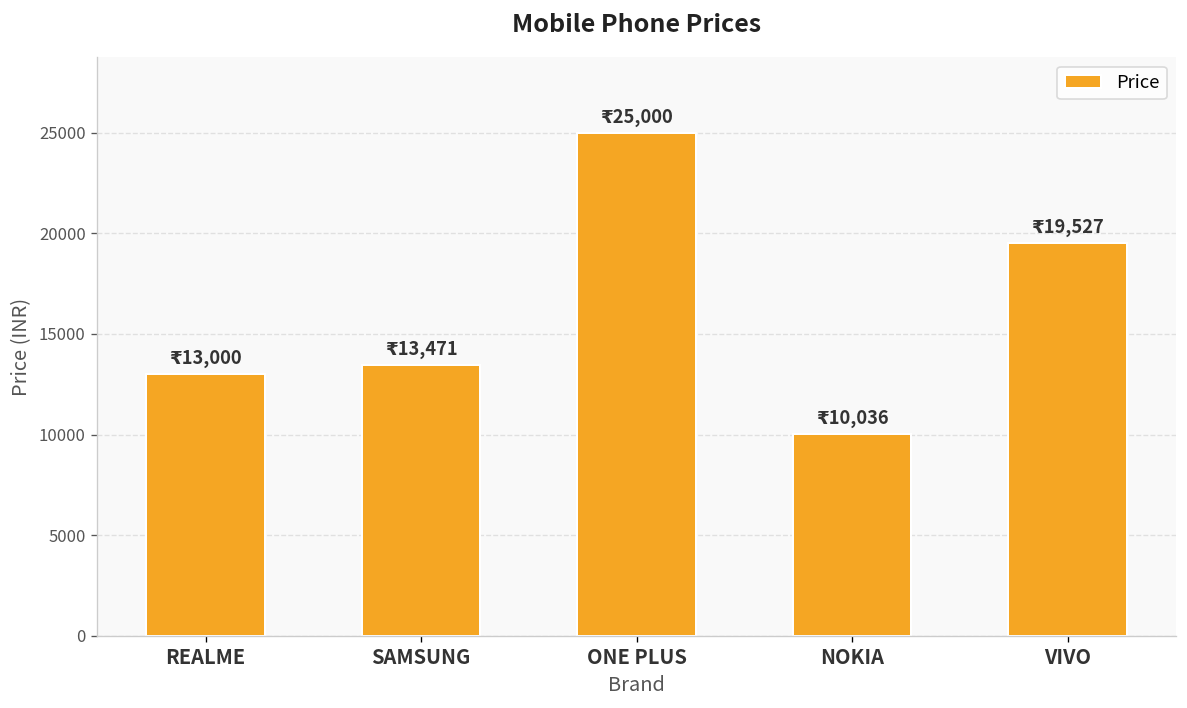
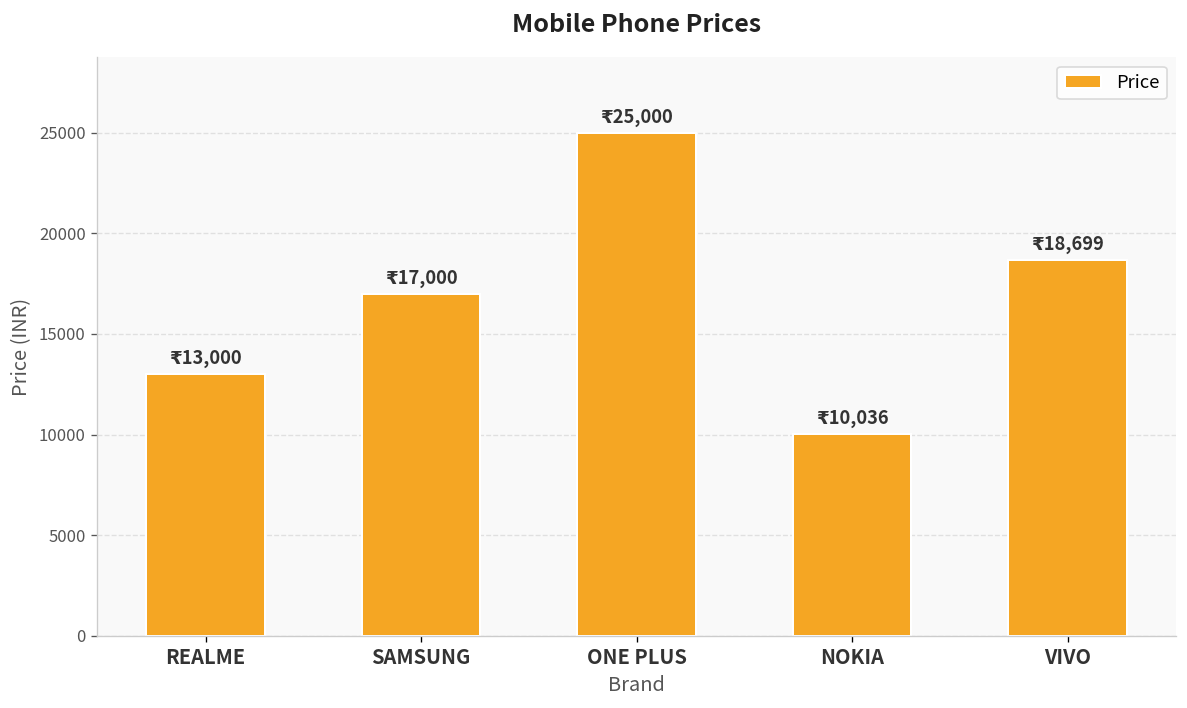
SAMSUNG: 13,471 -> 17,000
VIVO: 19,527 -> 18,699
